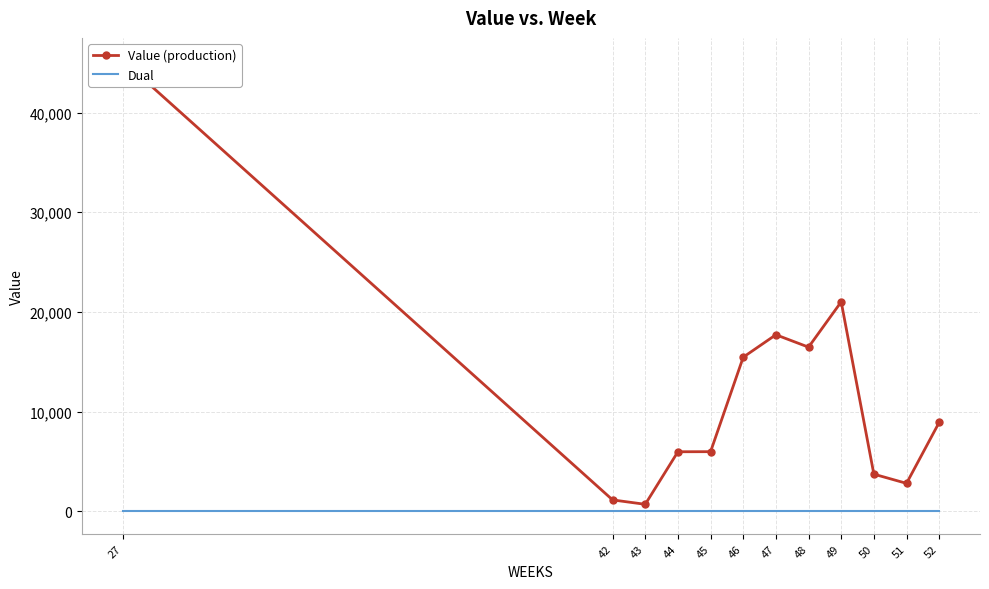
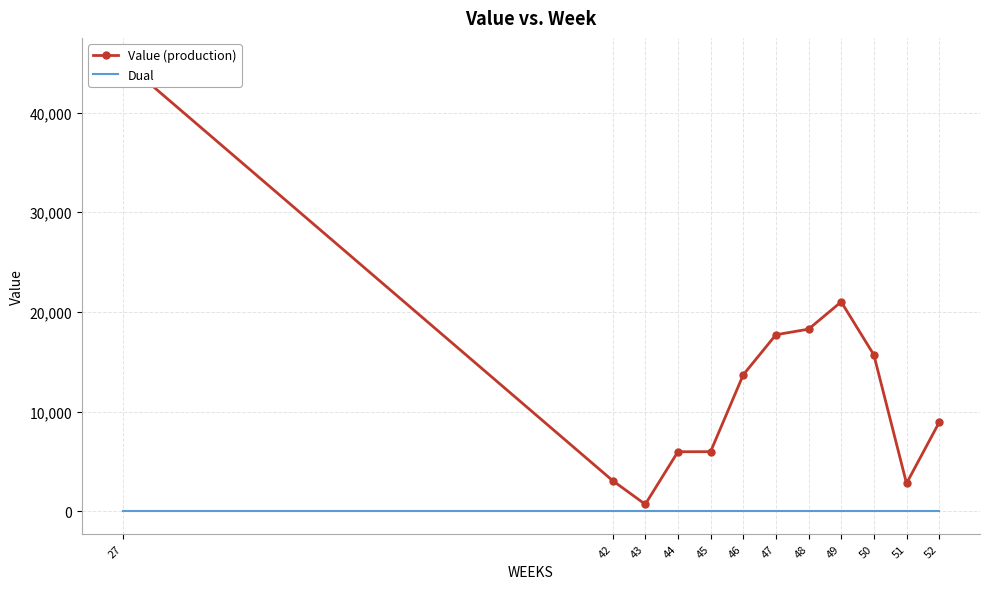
Value (production), 42: 1,000 -> 3,000
Value (production), 46: 15,000 -> 14,000
Value (production), 48: 16,000 -> 18,000
Value (production), 50: 4,000 -> 16,000
